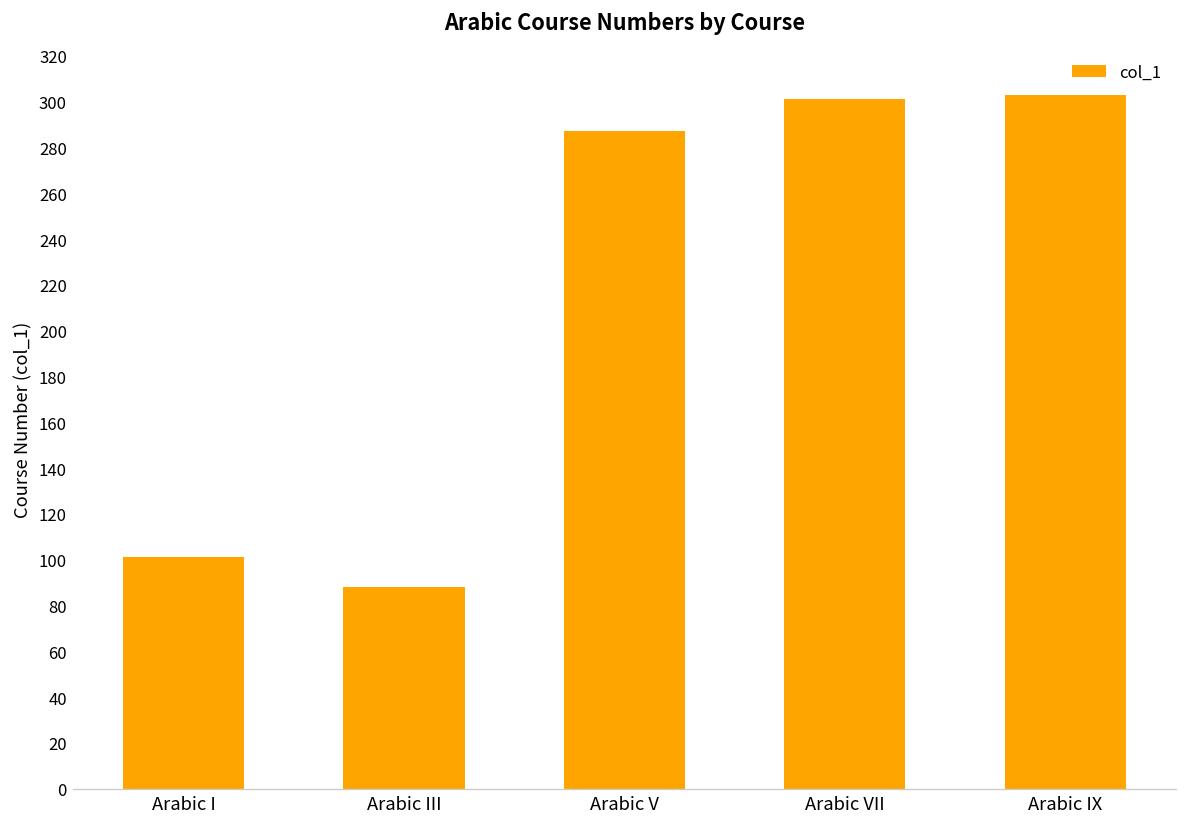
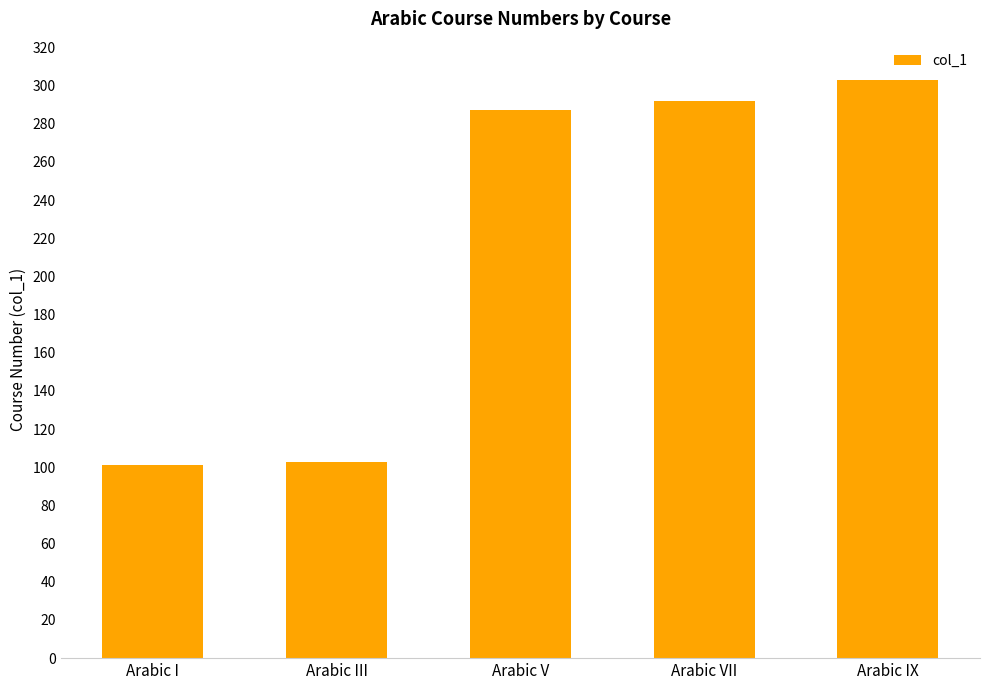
Arabic III: 88 -> 103
Arabic VII: 301 -> 292
